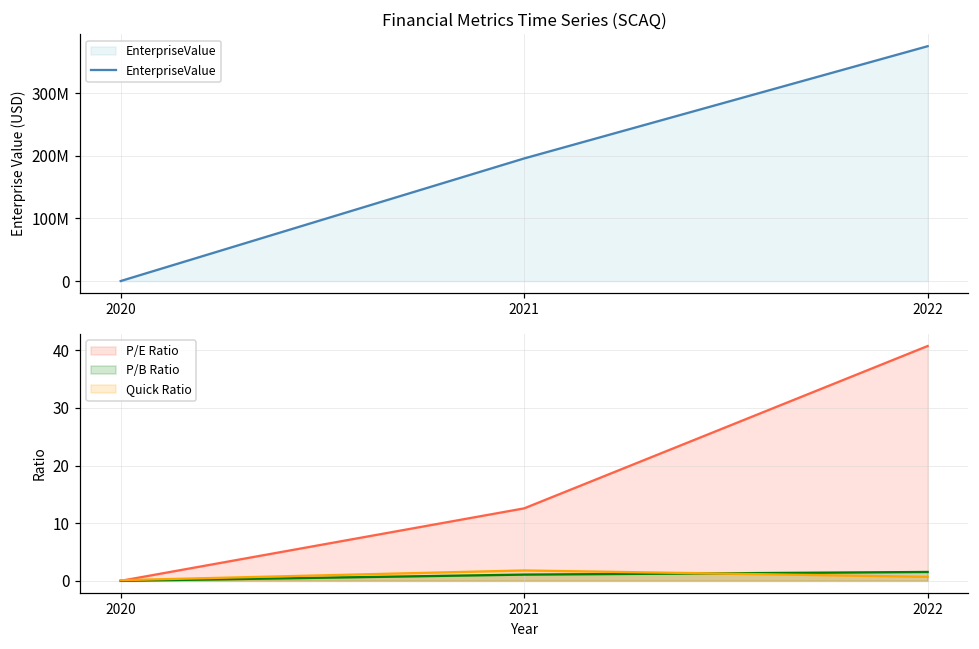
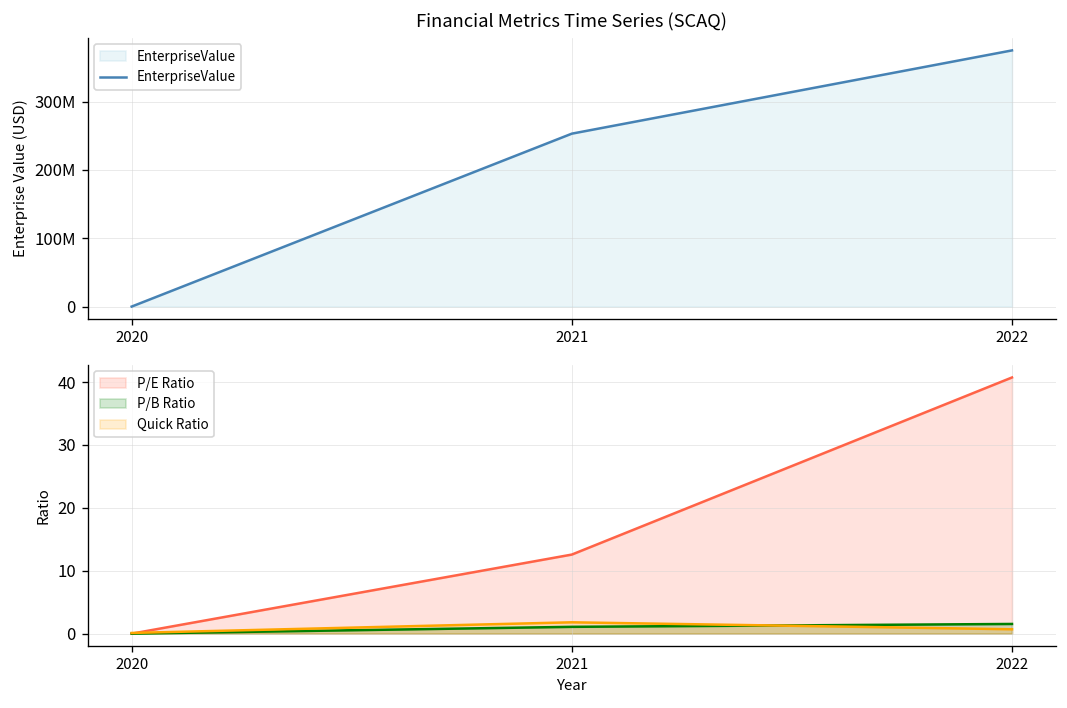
Financial Metrics Time Series (SCAQ), 2021: 200000000 -> 250000000
